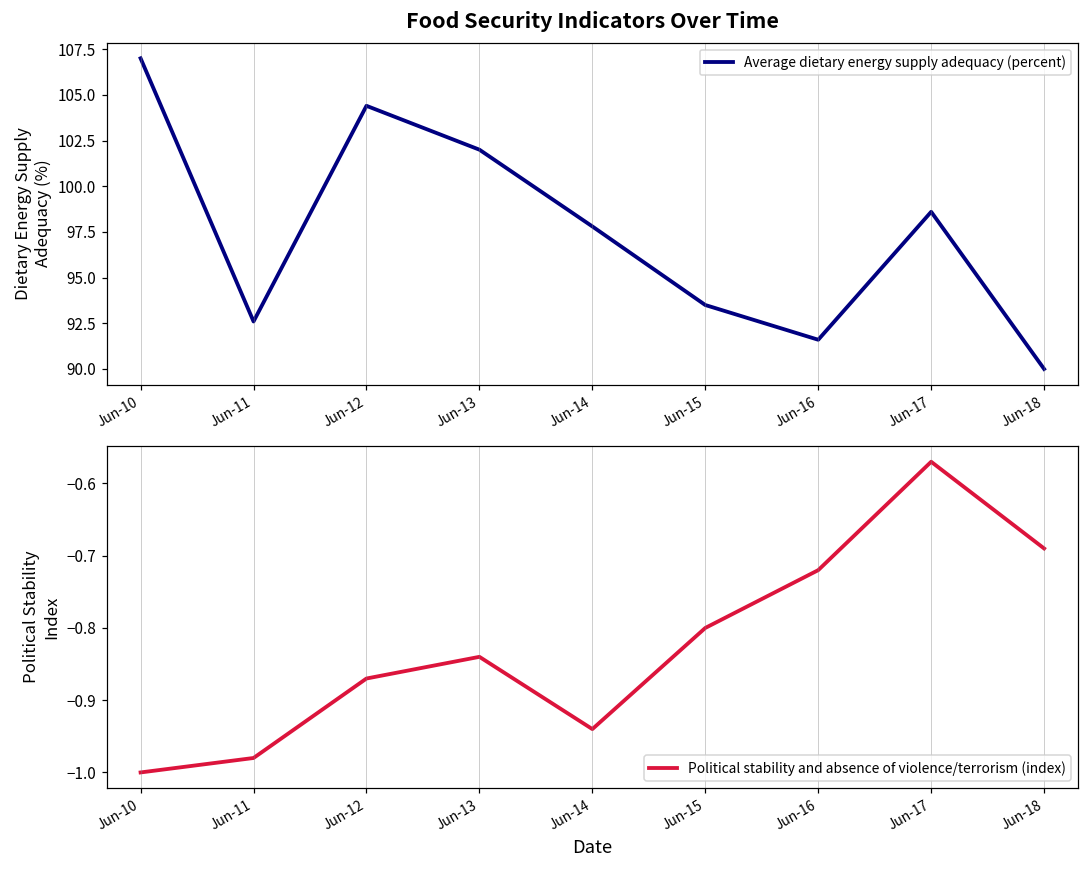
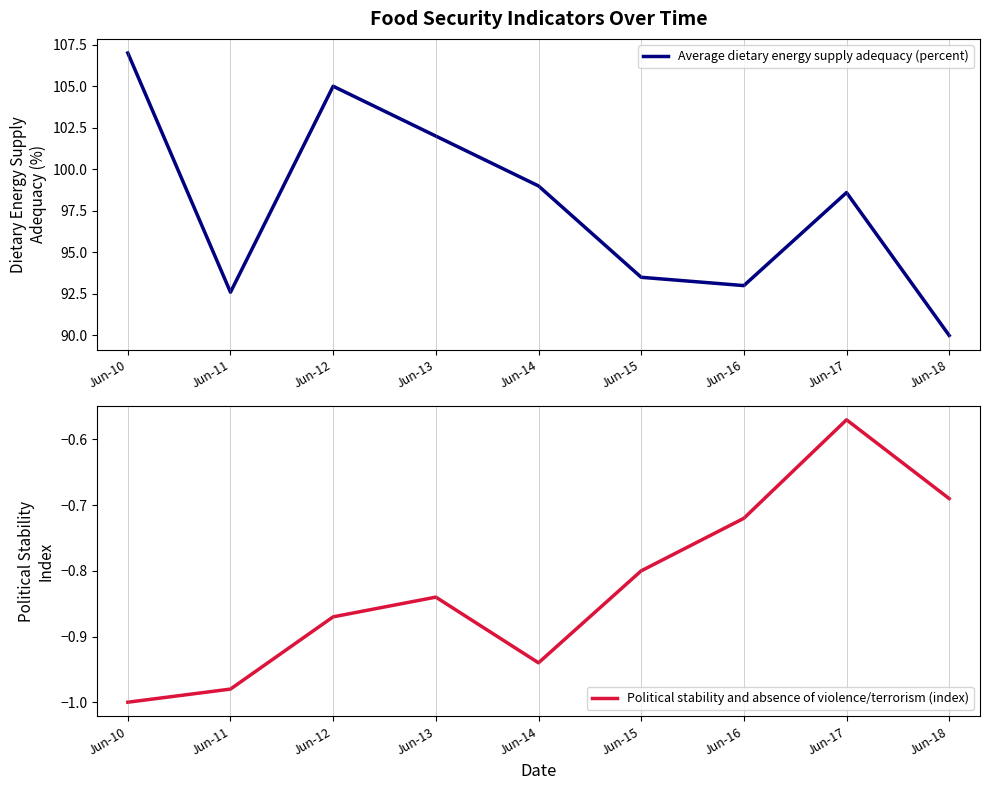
Food Security Indicators Over Time, Jun-12: 104.4 -> 105.0
Food Security Indicators Over Time, Jun-14: 97.8 -> 99.0
Food Security Indicators Over Time, Jun-16: 91.6 -> 93.0
